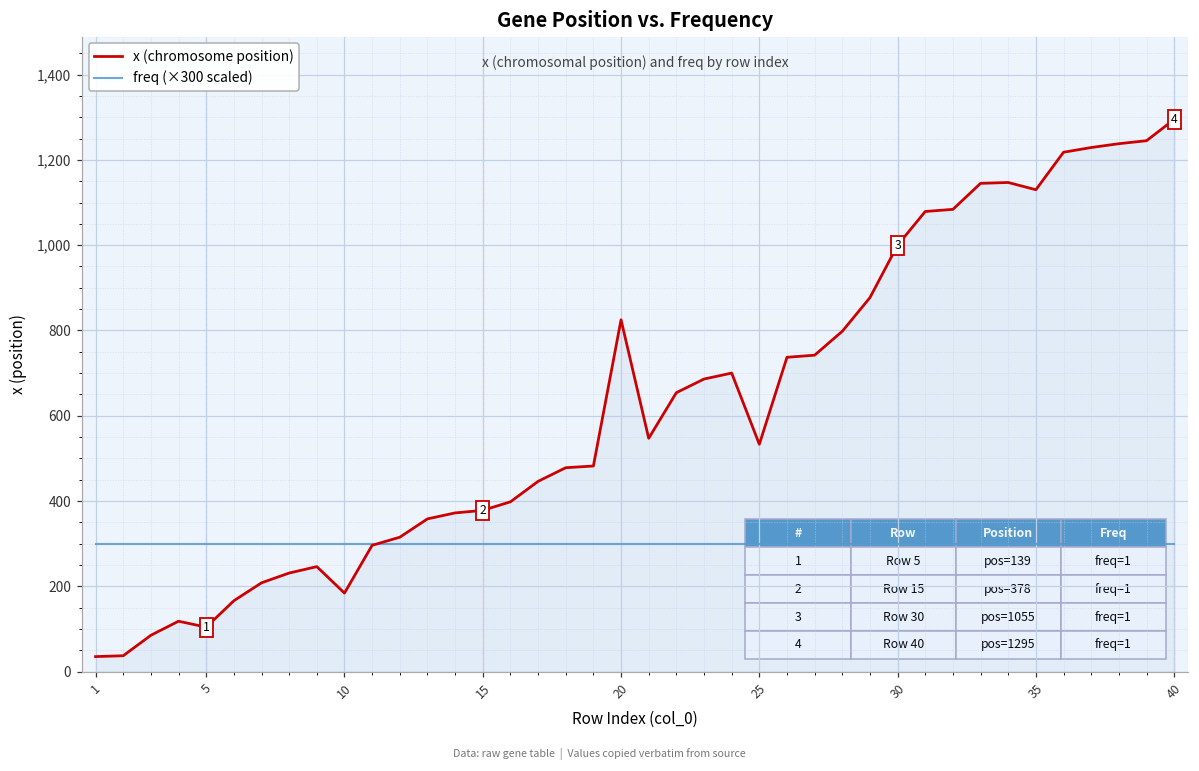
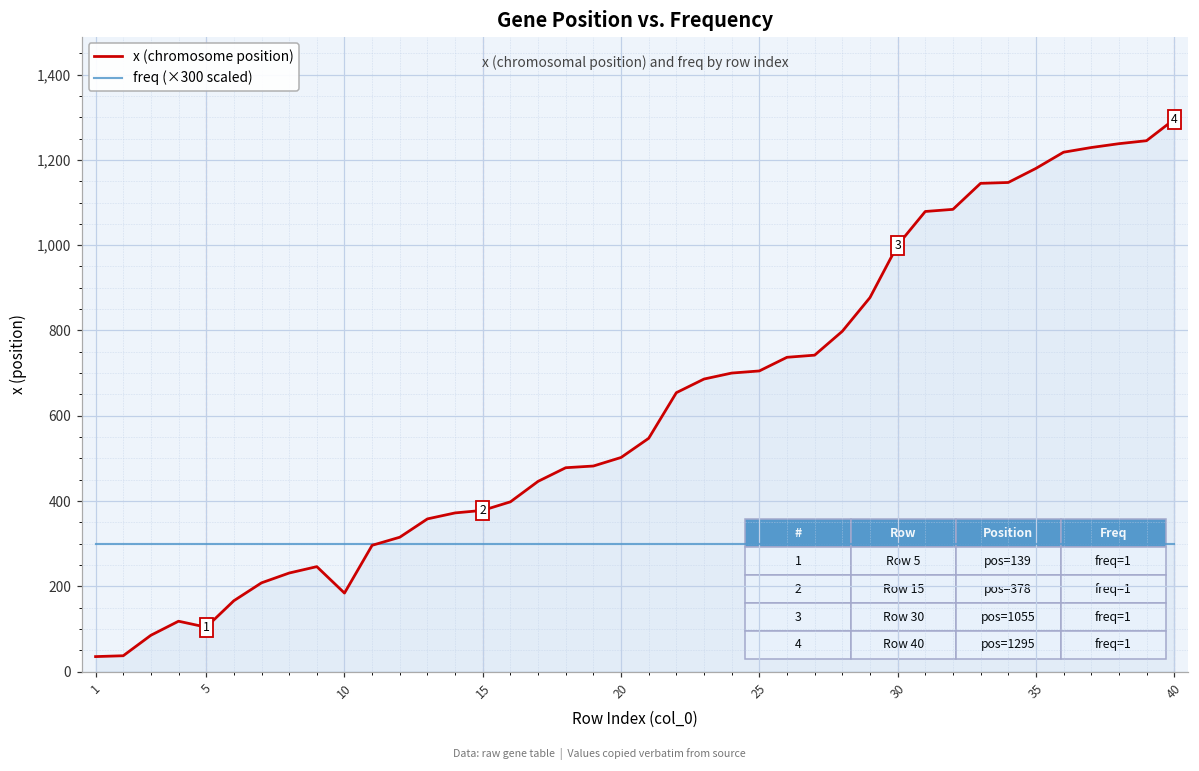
x (chromosome position), 20: 830 -> 500
x (chromosome position), 25: 530 -> 710
x (chromosome position), 35: 1,130 -> 1,180
